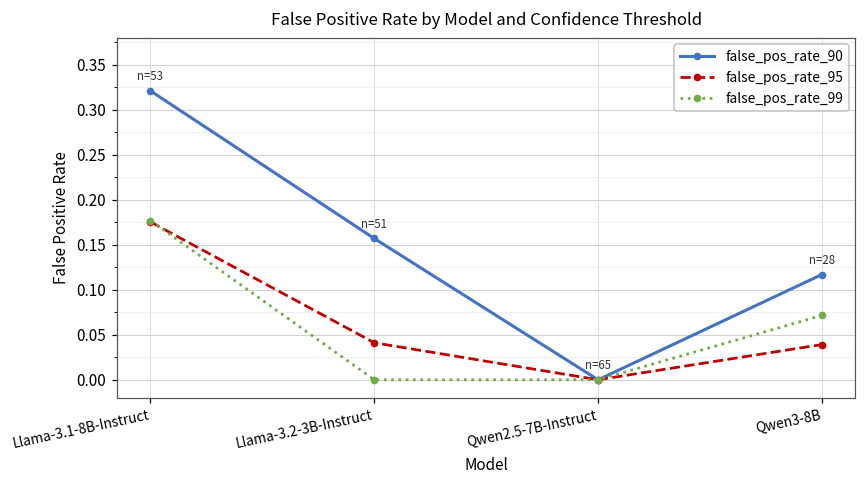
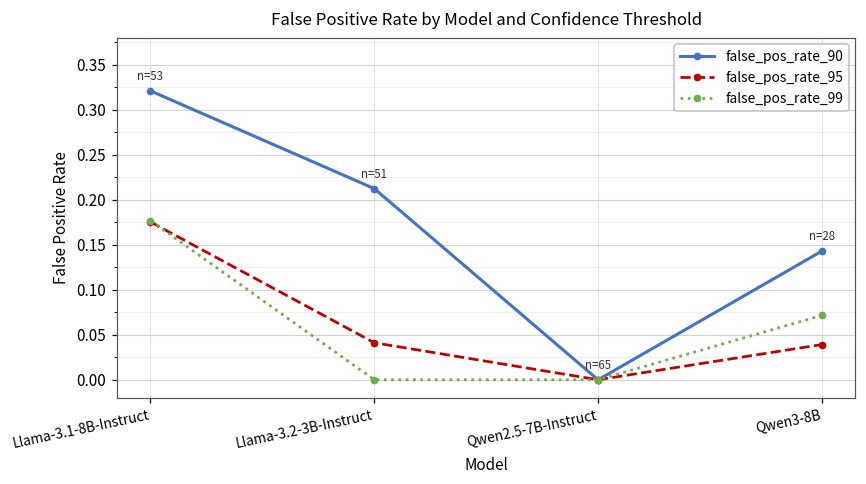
false_pos_rate_90, Llama-3.2-3B-Instruct: 0.16 -> 0.21
false_pos_rate_90, Qwen3-8B: 0.12 -> 0.14
